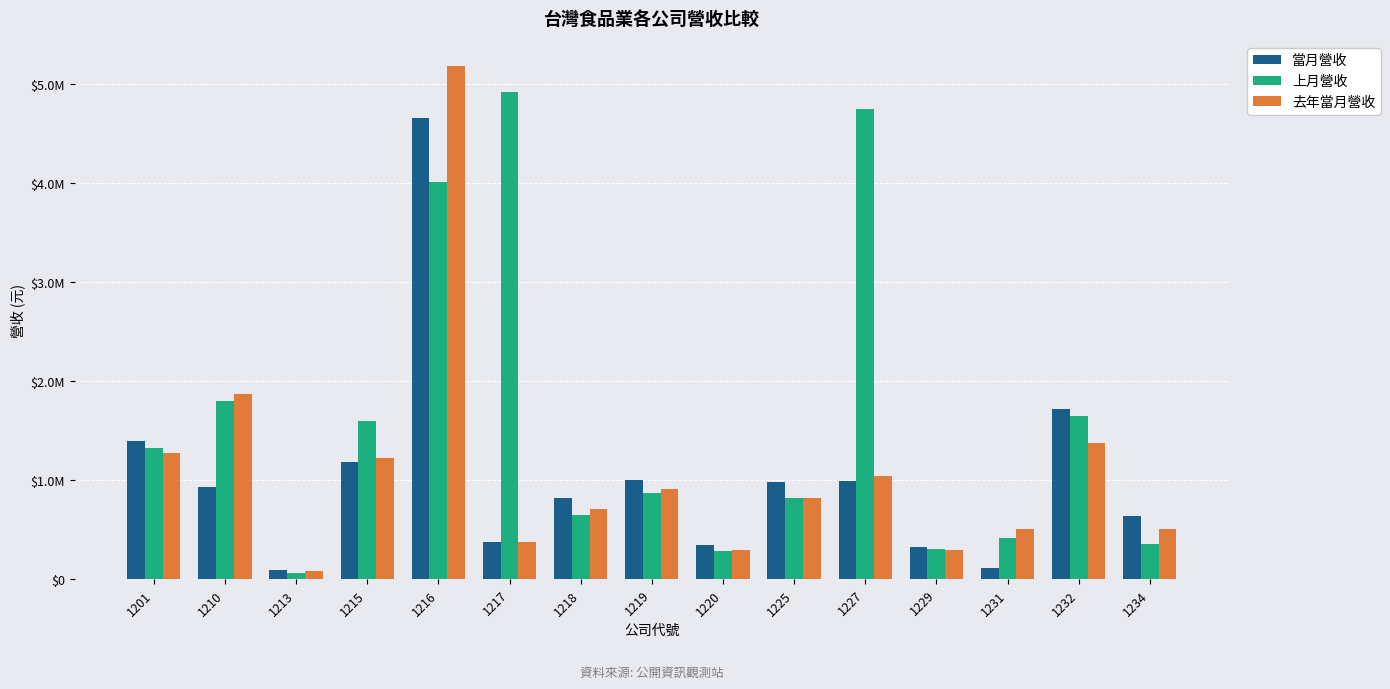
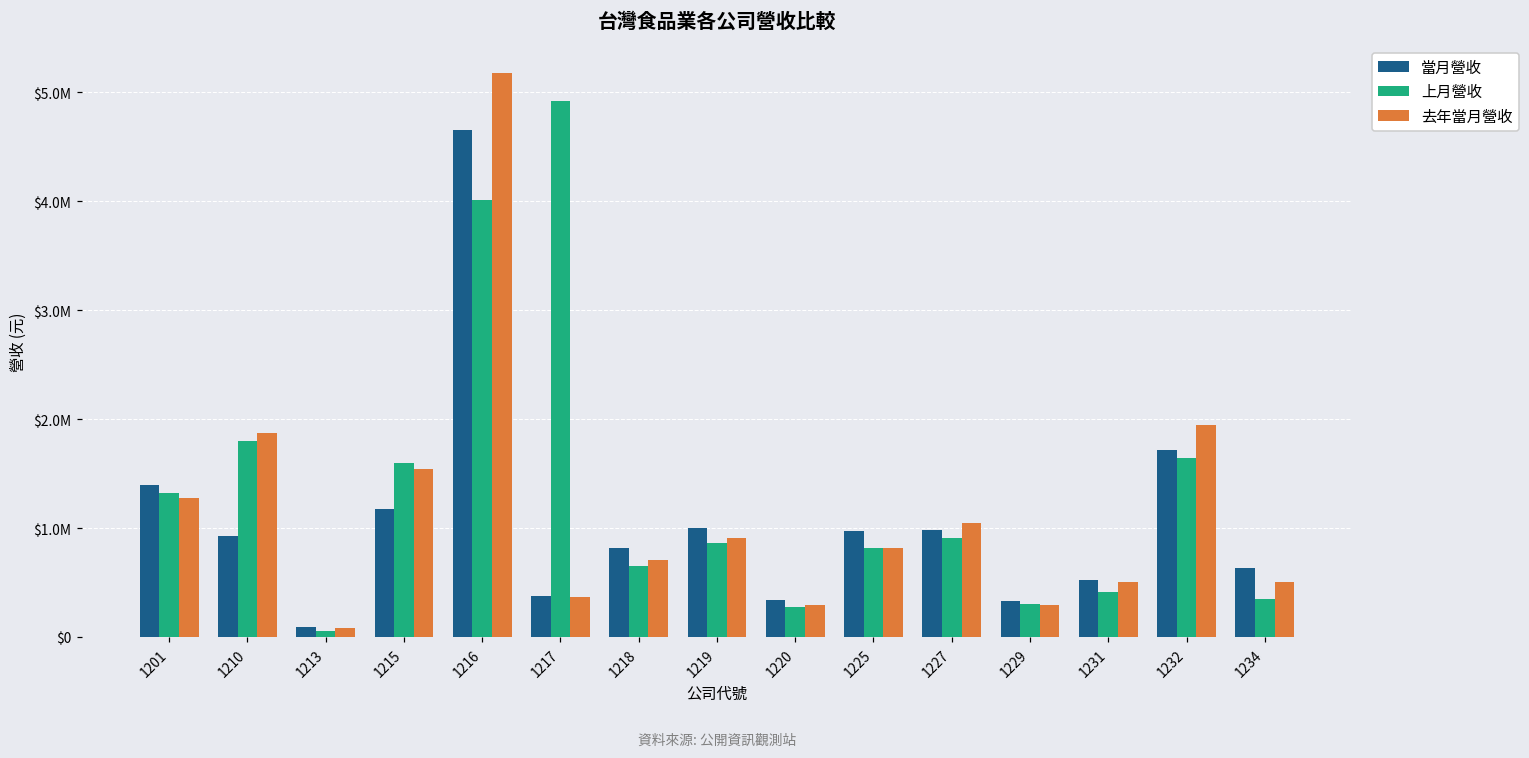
去年當月營收, 1215: $1200000 -> $1500000
上月營收, 1227: $4800000 -> $900000
當月營收, 1231: $100000 -> $500000
去年當月營收, 1232: $1400000 -> $1900000
